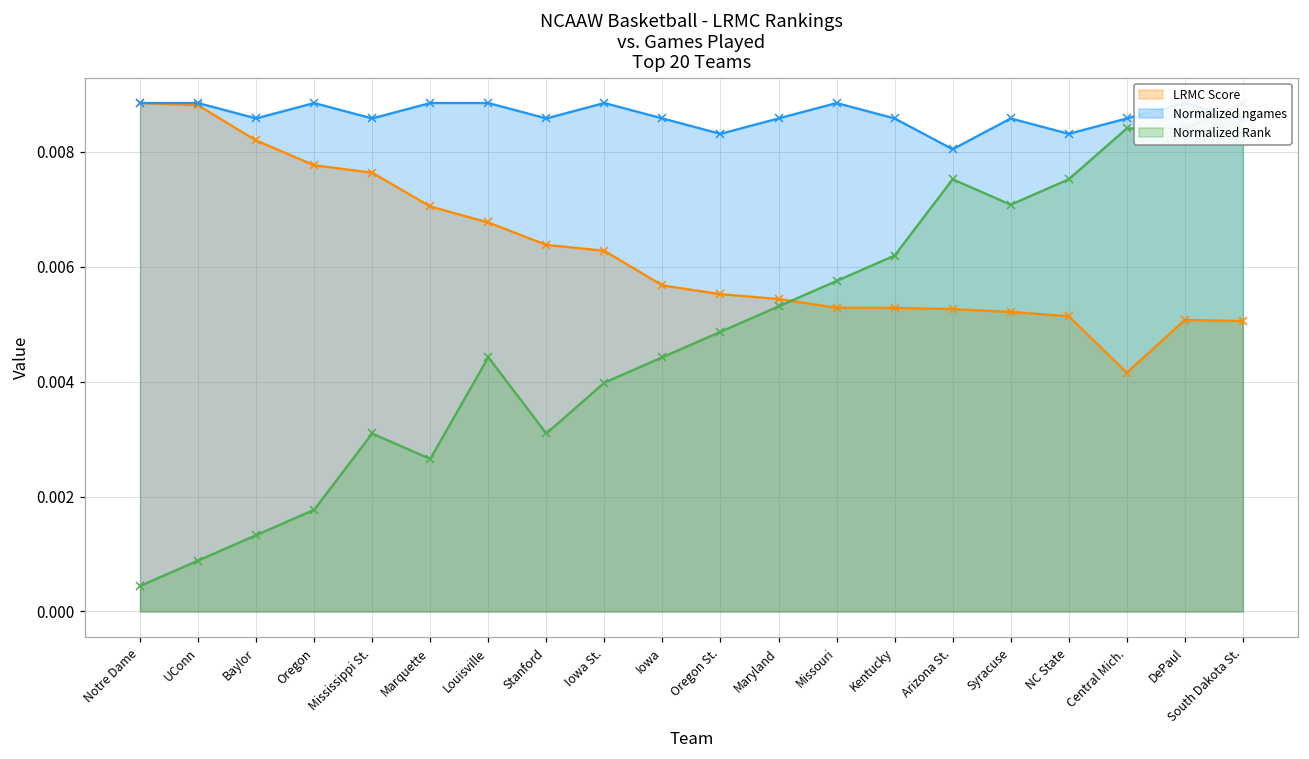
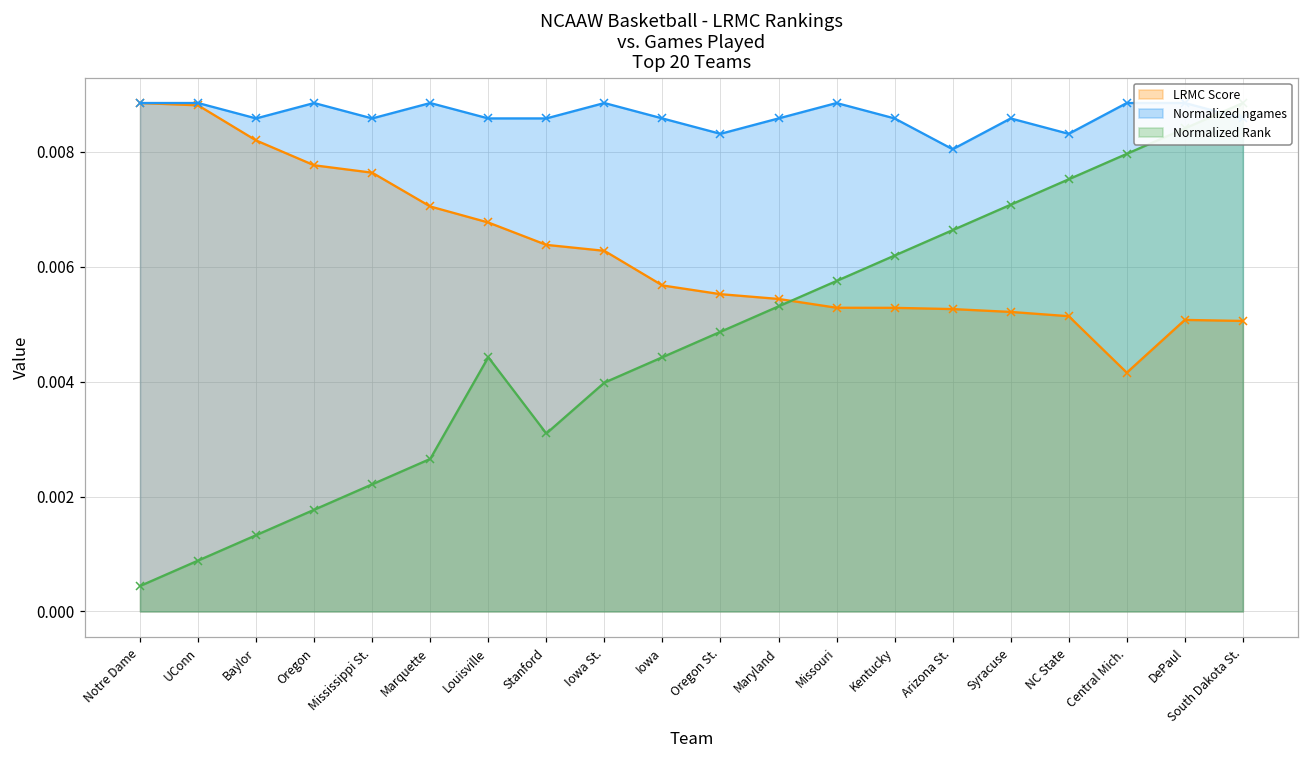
Normalized Rank, Mississippi St.: 0.0031 -> 0.0022
Normalized ngames, Louisville: 0.0089 -> 0.0086
Normalized Rank, Arizona St.: 0.0075 -> 0.0066
Normalized ngames, Central Mich.: 0.0086 -> 0.0089
Normalized Rank, Central Mich.: 0.0084 -> 0.0080
